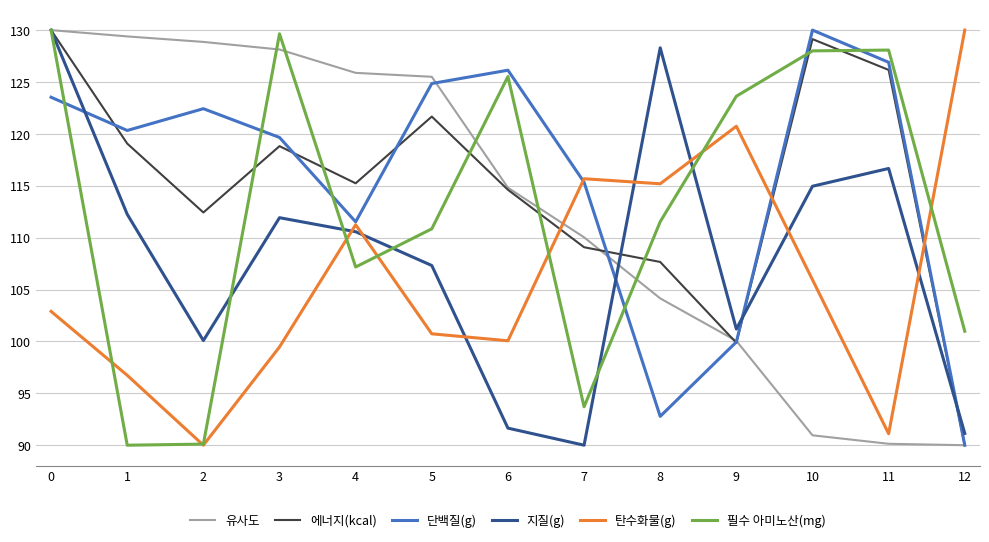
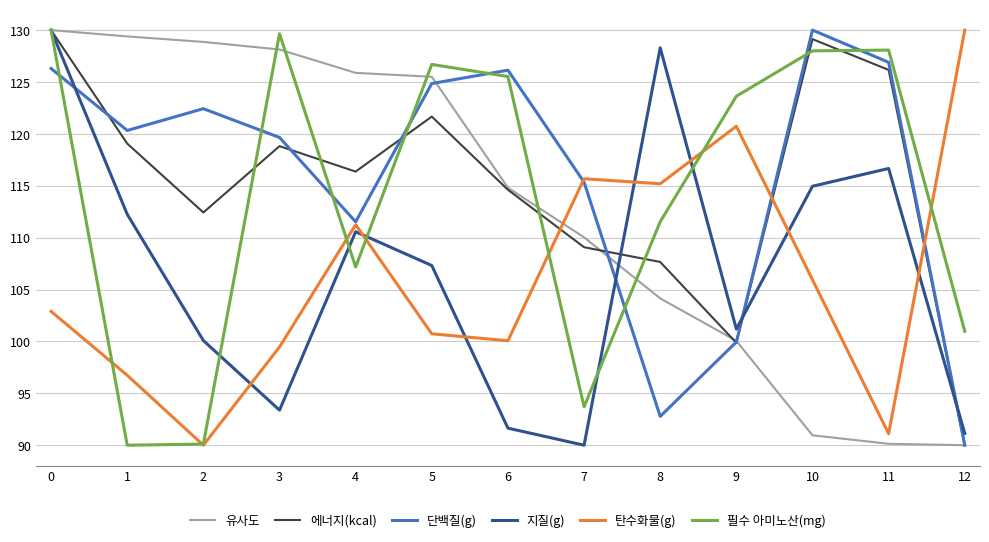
단백질(g), 0: 123.5 -> 126.3
지질(g), 3: 111.9 -> 93.4
에너지(kcal), 4: 115.2 -> 116.4
필수 아미노산(mg), 5: 110.9 -> 126.7
